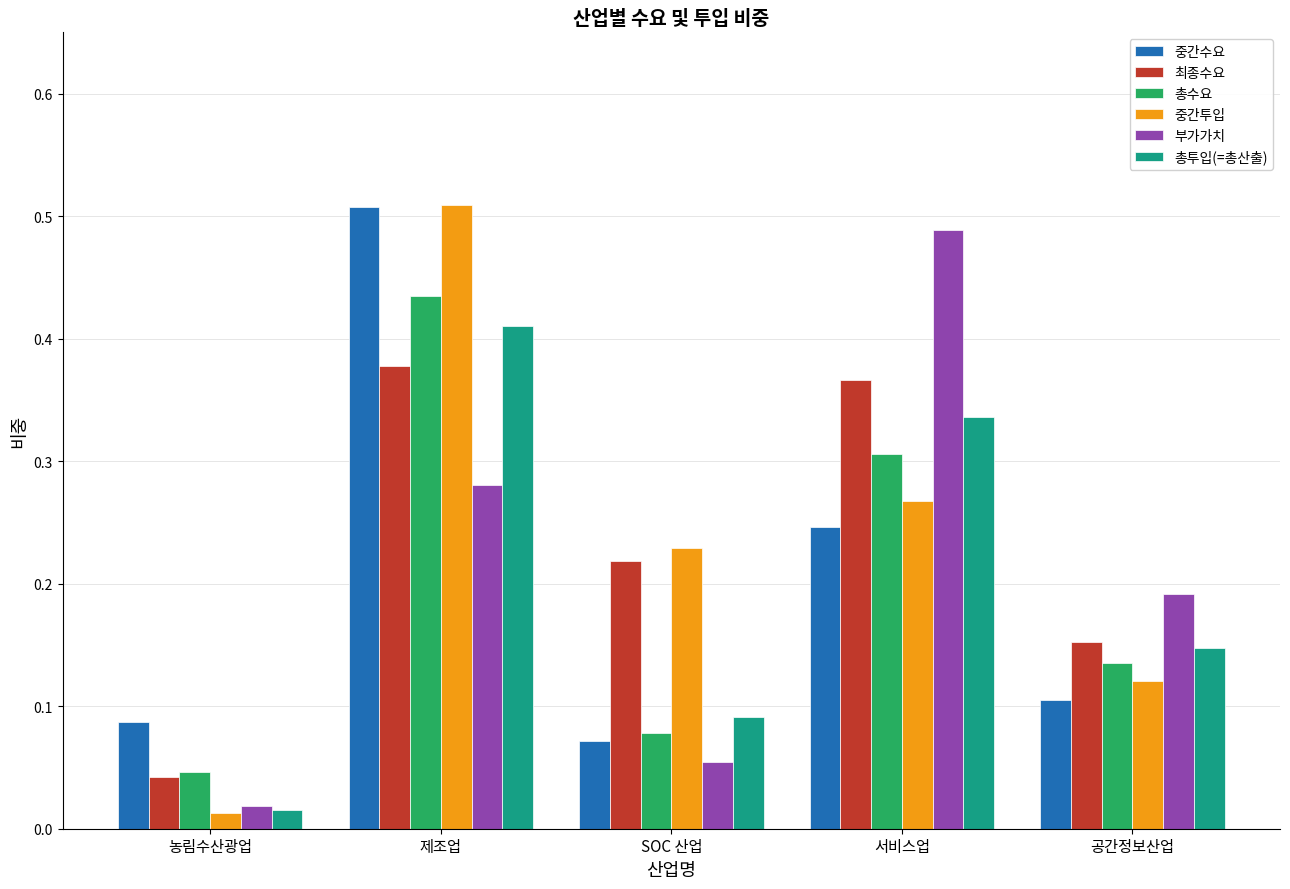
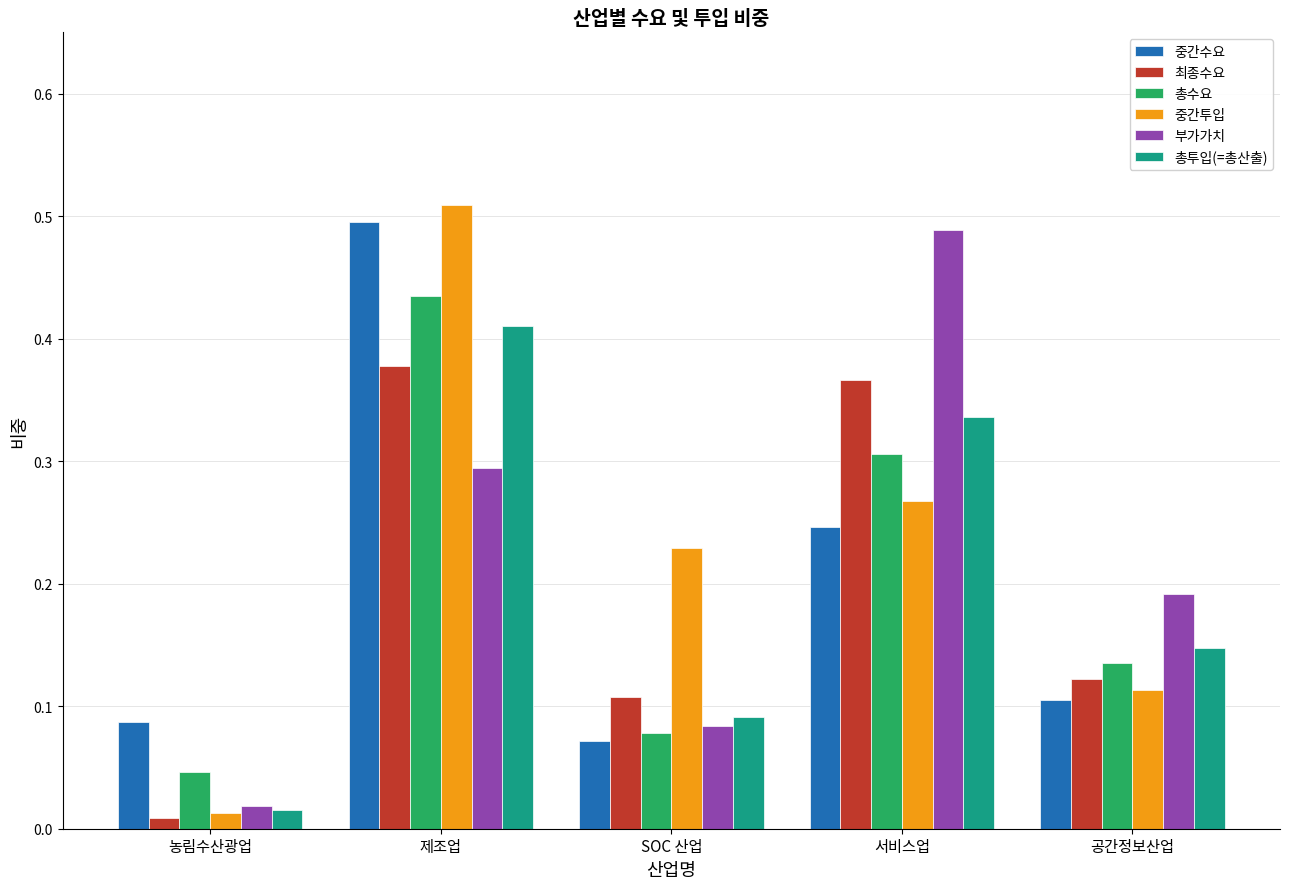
최종수요, 농림수산광업: 0.042 -> 0.008
중간수요, 제조업: 0.507 -> 0.495
부가가치, 제조업: 0.281 -> 0.295
최종수요, SOC 산업: 0.218 -> 0.108
부가가치, SOC 산업: 0.055 -> 0.084
최종수요, 공간정보산업: 0.152 -> 0.122
중간투입, 공간정보산업: 0.121 -> 0.114
